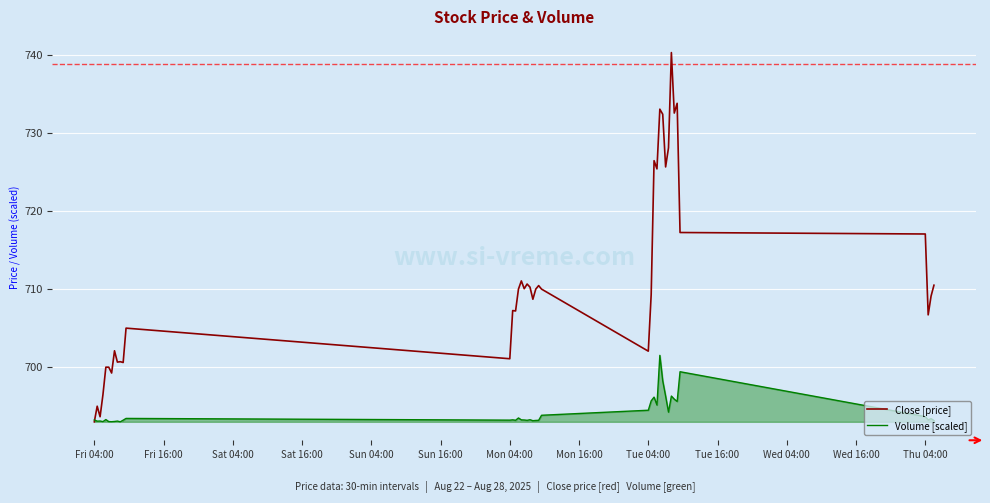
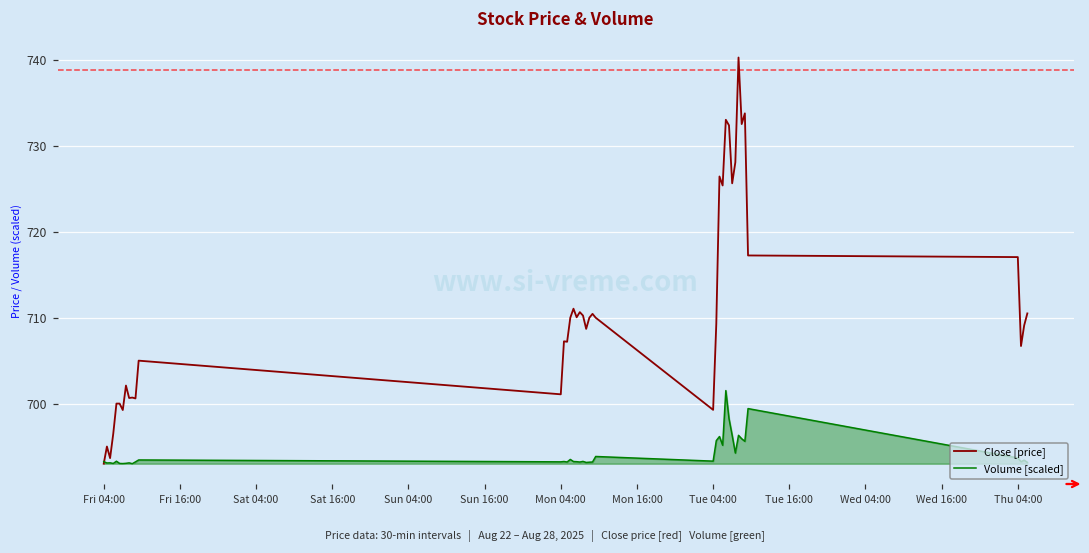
Close [price], Tue 04:00: 702 -> 699
Volume [scaled], Tue 04:00: 694 -> 693
